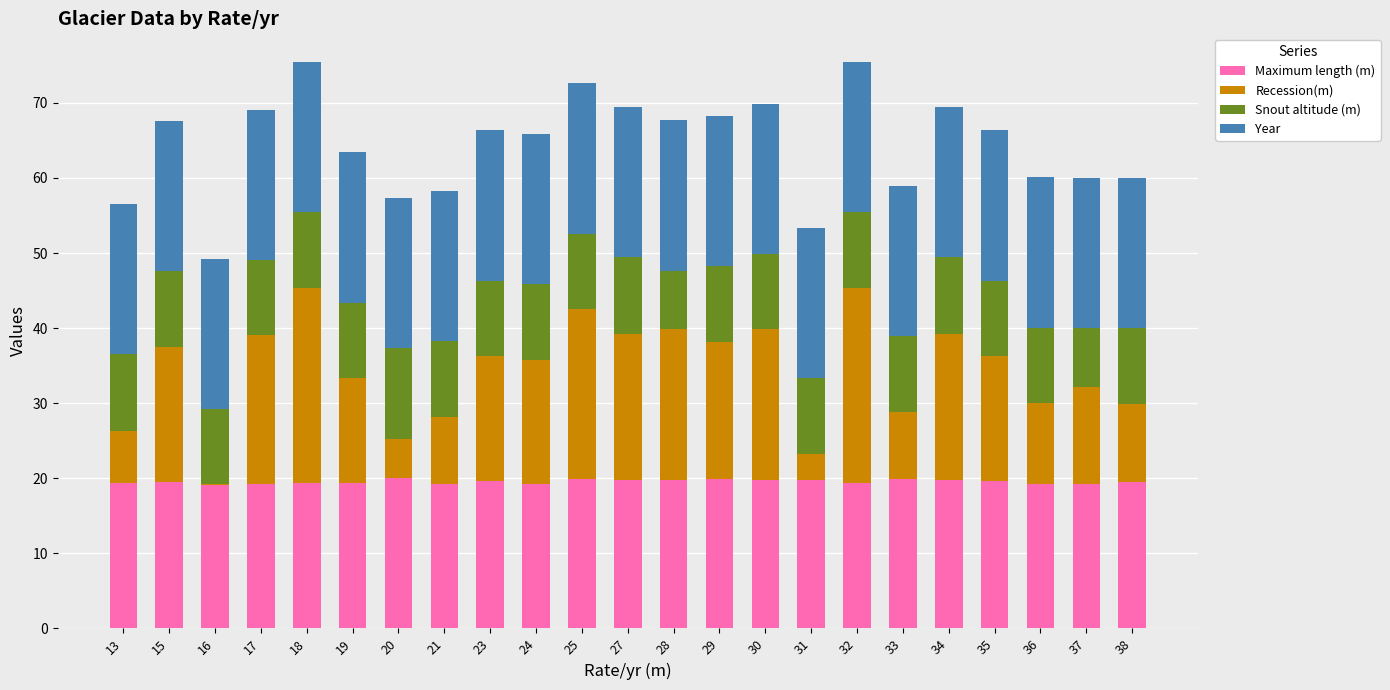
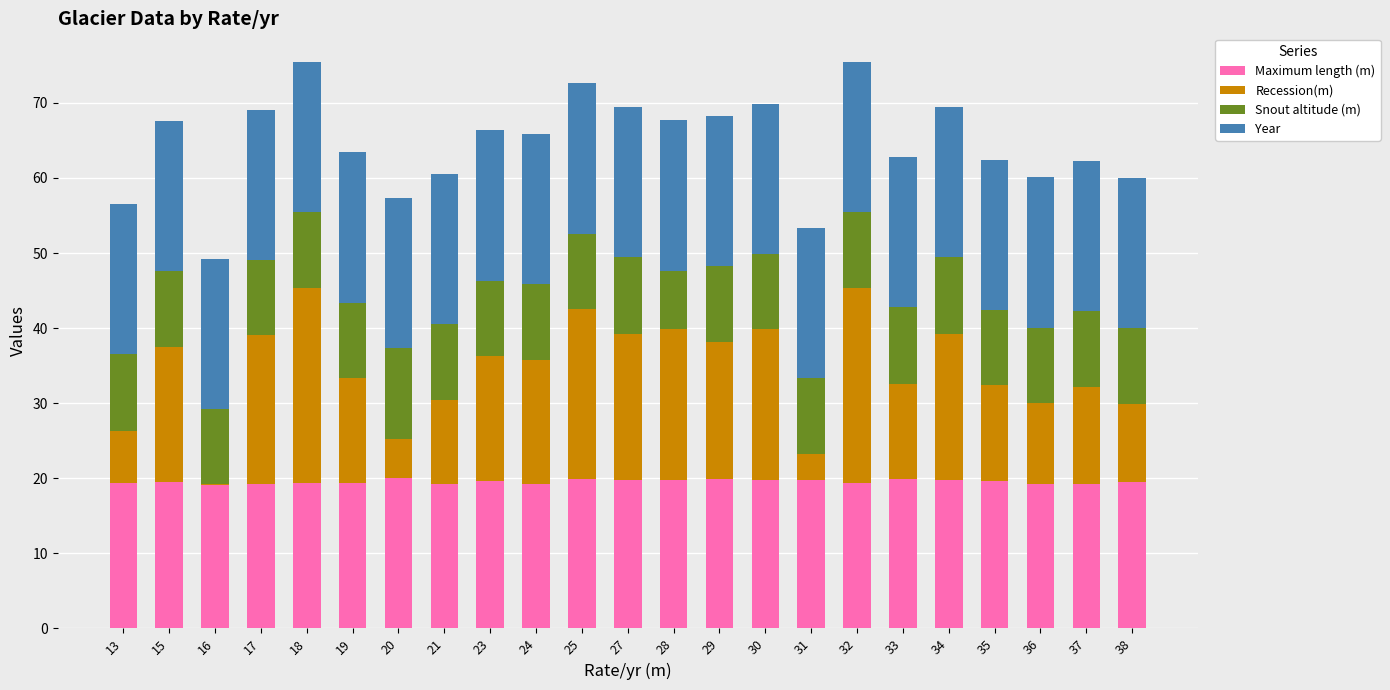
Recession(m), 21: 9 -> 11
Recession(m), 33: 9 -> 13
Recession(m), 35: 17 -> 13
Snout altitude (m), 37: 8 -> 10
